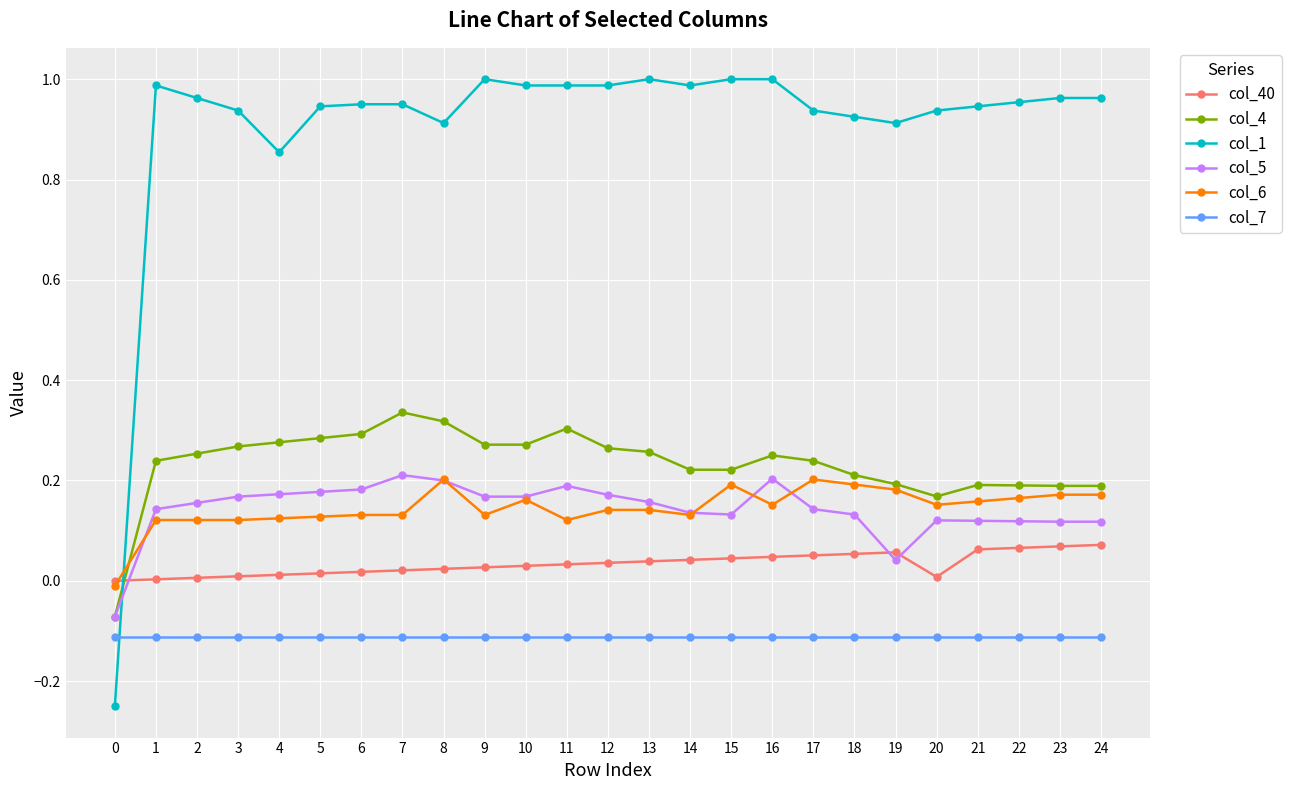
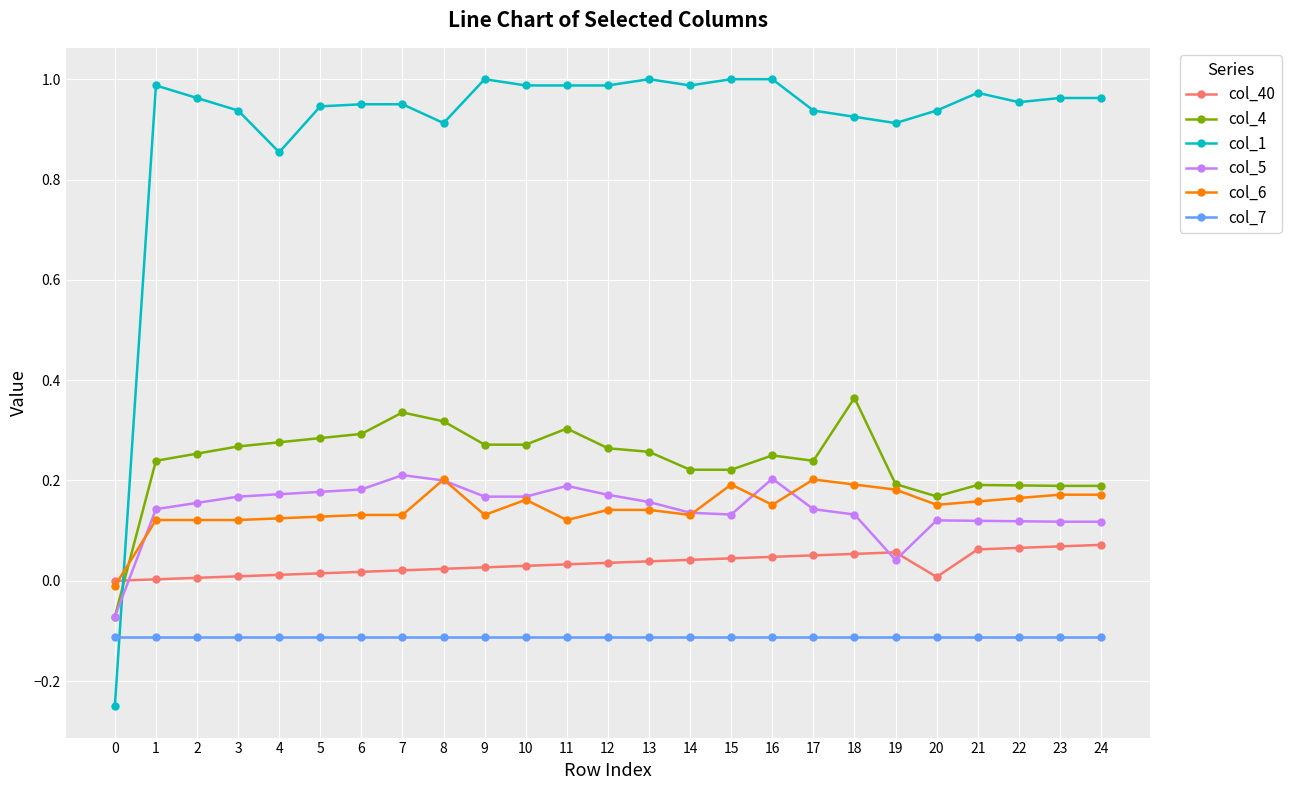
col_4, 18: 0.21 -> 0.36
col_1, 21: 0.95 -> 0.97
